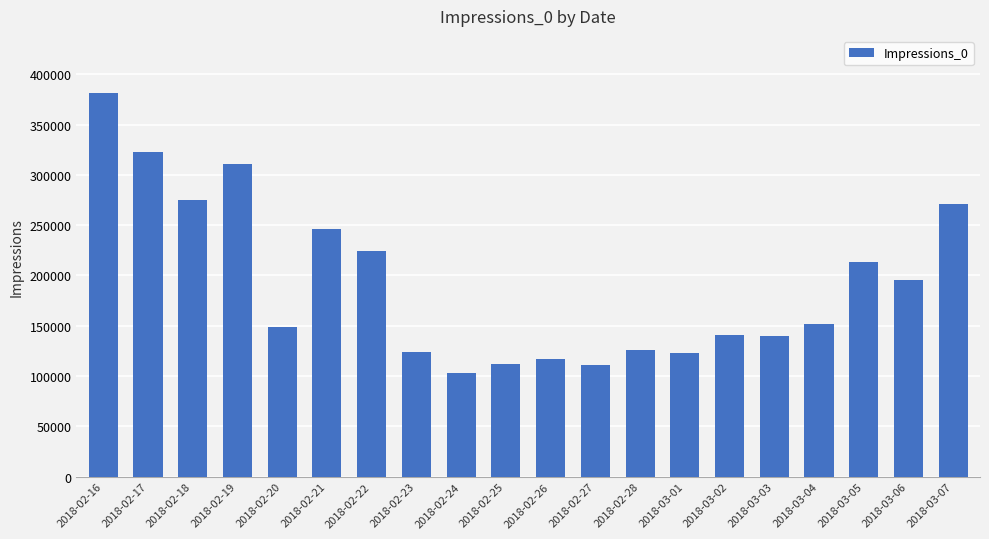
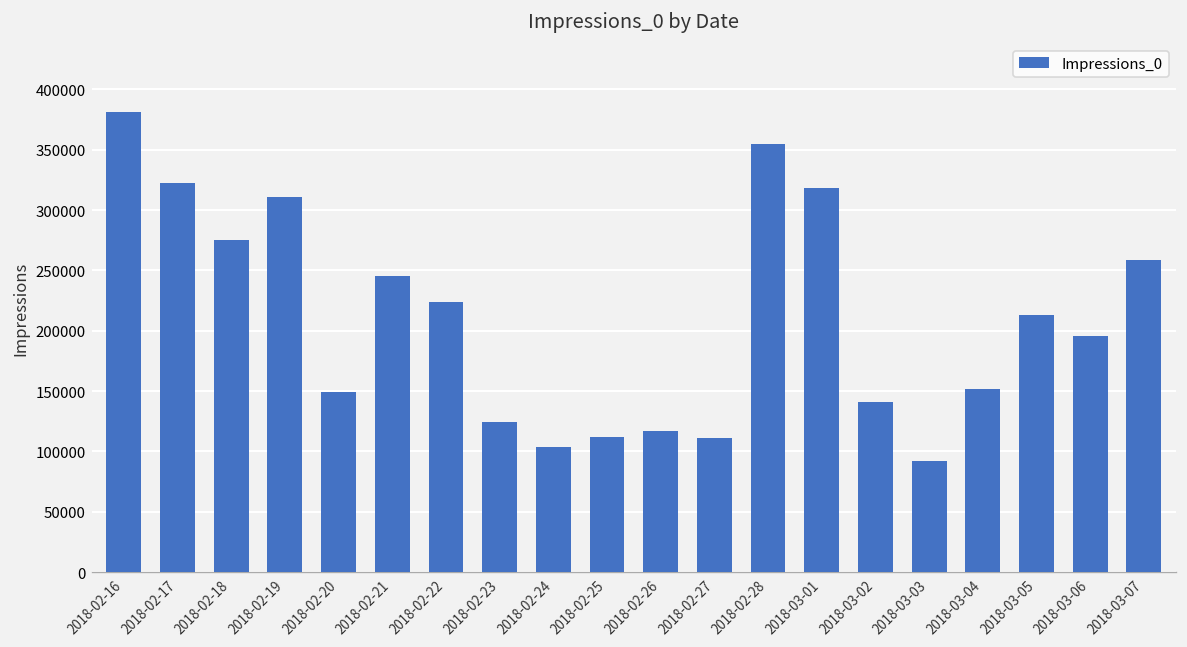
2018-02-28: 126000 -> 354000
2018-03-01: 123000 -> 318000
2018-03-03: 140000 -> 92000
2018-03-07: 271000 -> 258000
